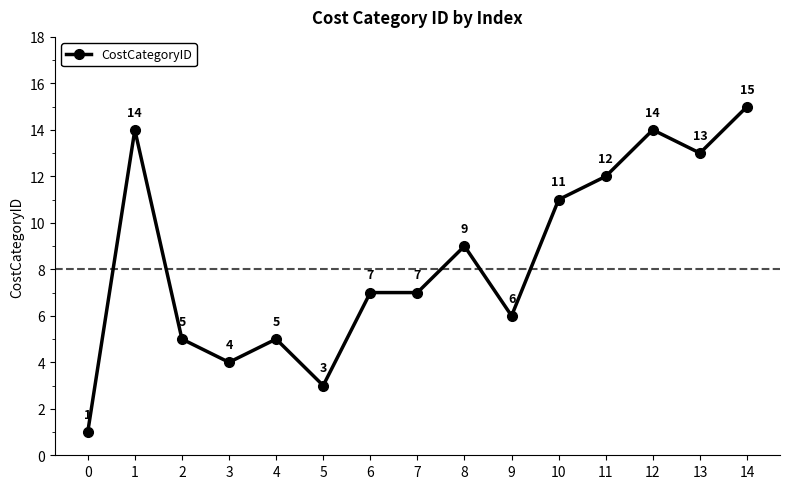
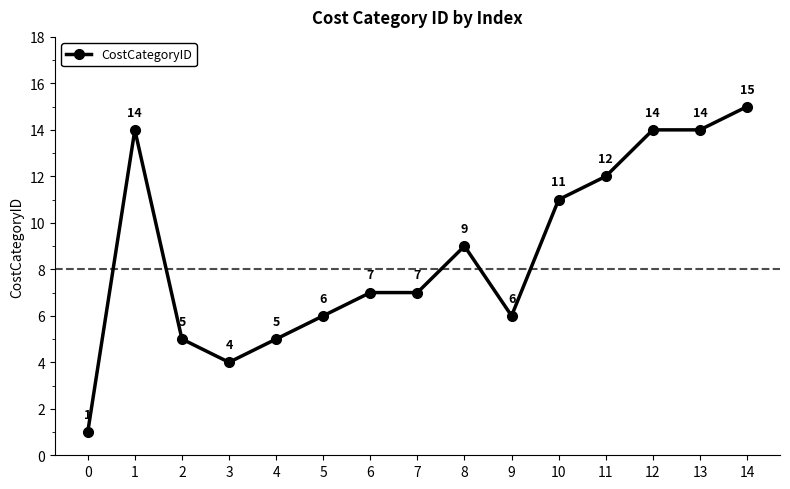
5: 3 -> 6
13: 13 -> 14
